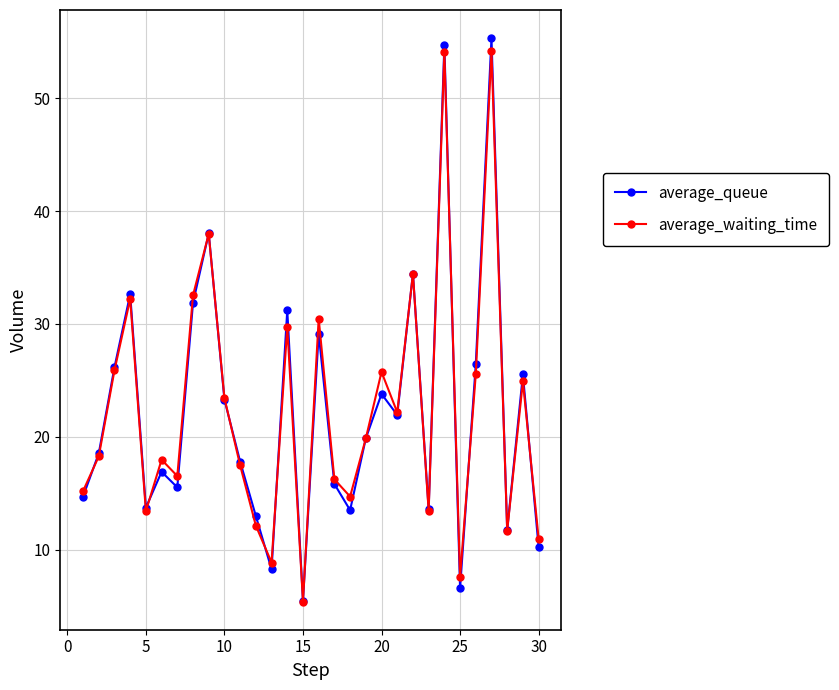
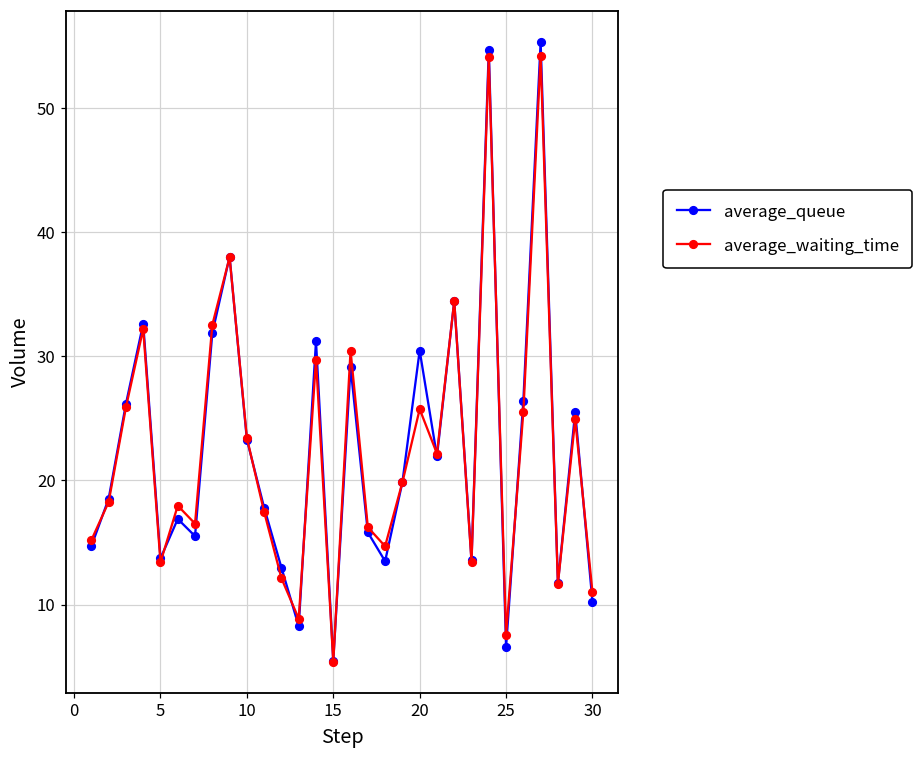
average_queue, 20: 23.8 -> 30.5
